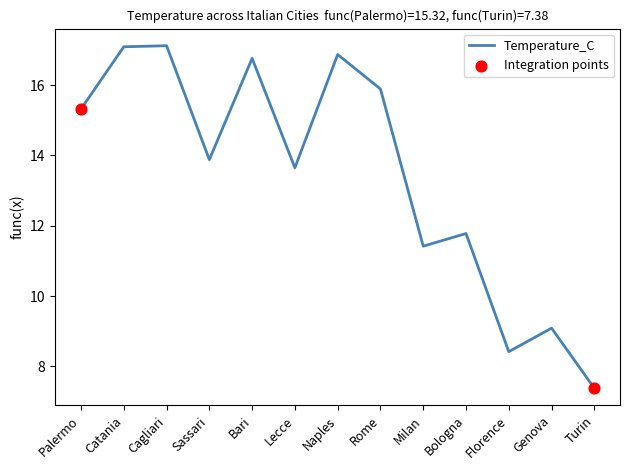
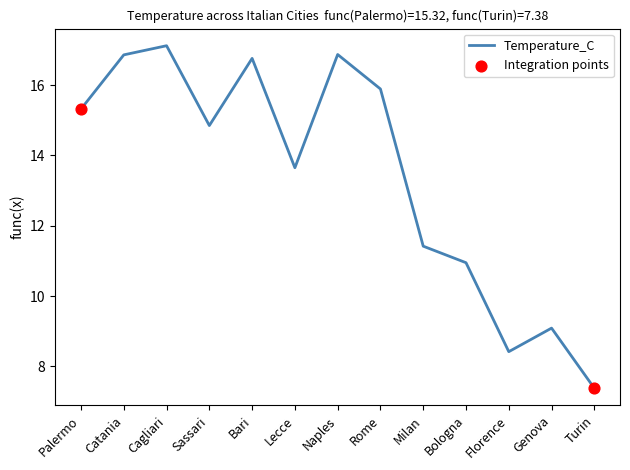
Temperature_C, Catania: 17.1 -> 16.9
Temperature_C, Sassari: 13.9 -> 14.9
Temperature_C, Bologna: 11.8 -> 11.0
